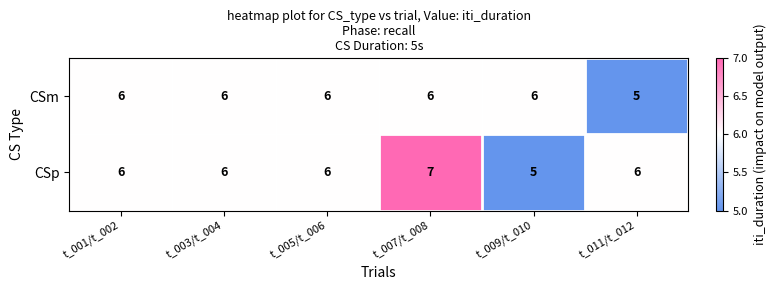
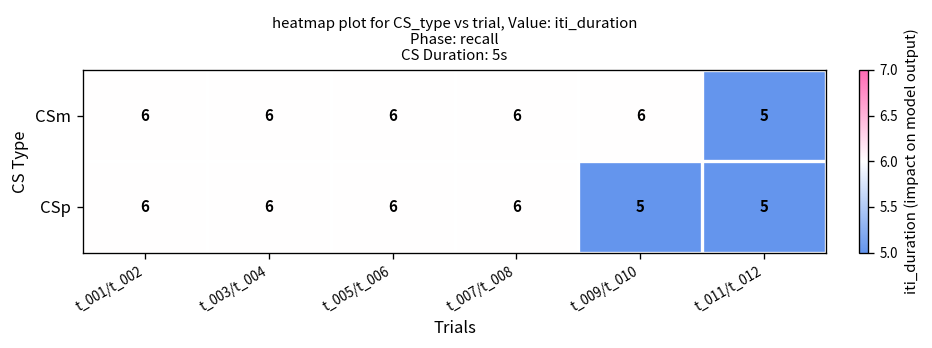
CSp, t_007/t_008: 7 -> 6
CSp, t_011/t_012: 6 -> 5
